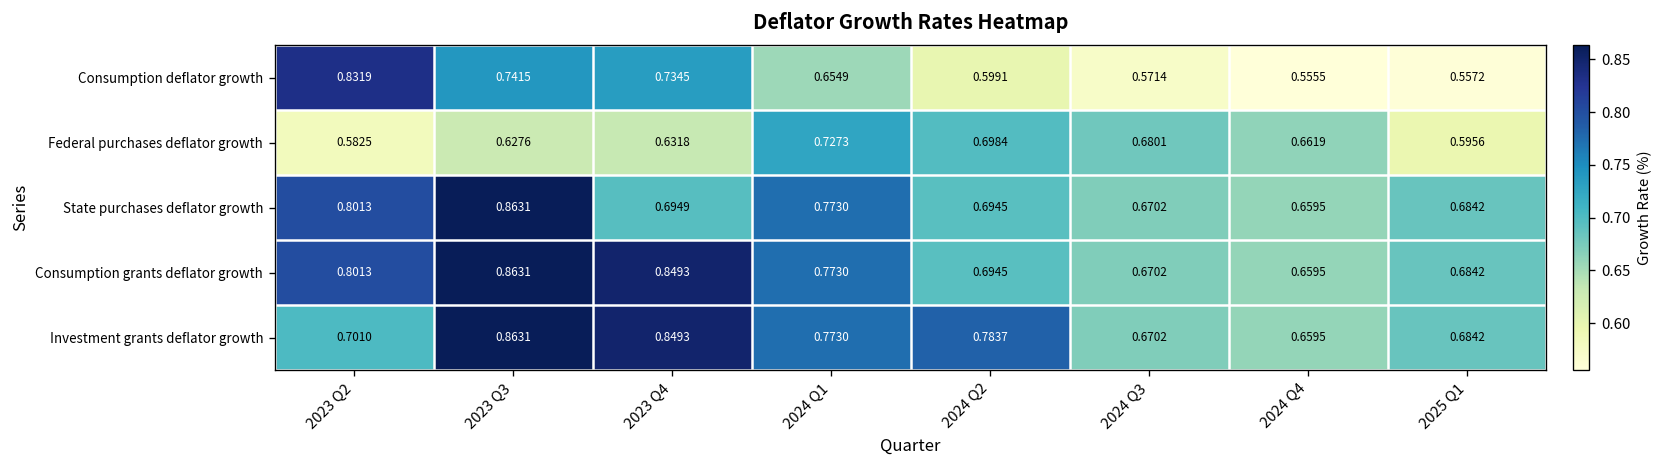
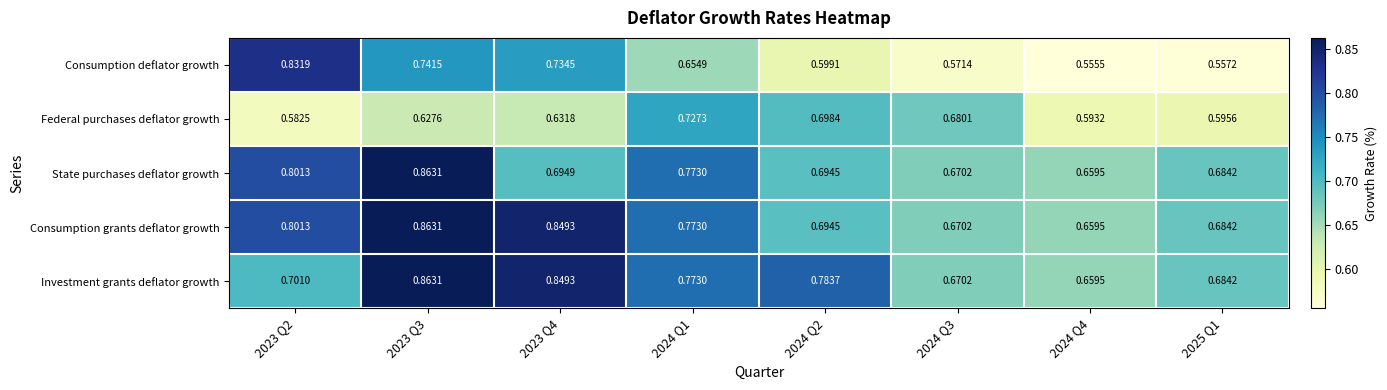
Federal purchases deflator growth, 2024 Q4: 0.6619 -> 0.5932
